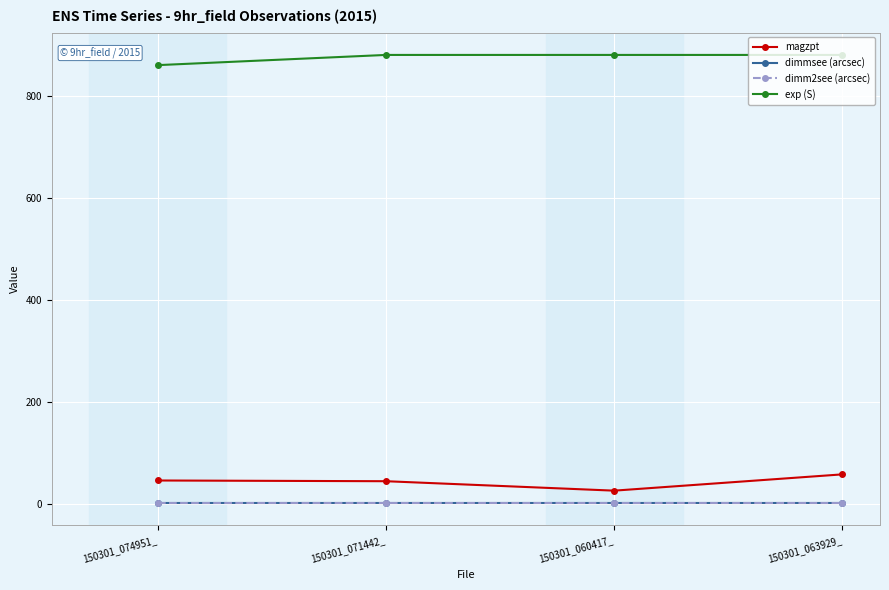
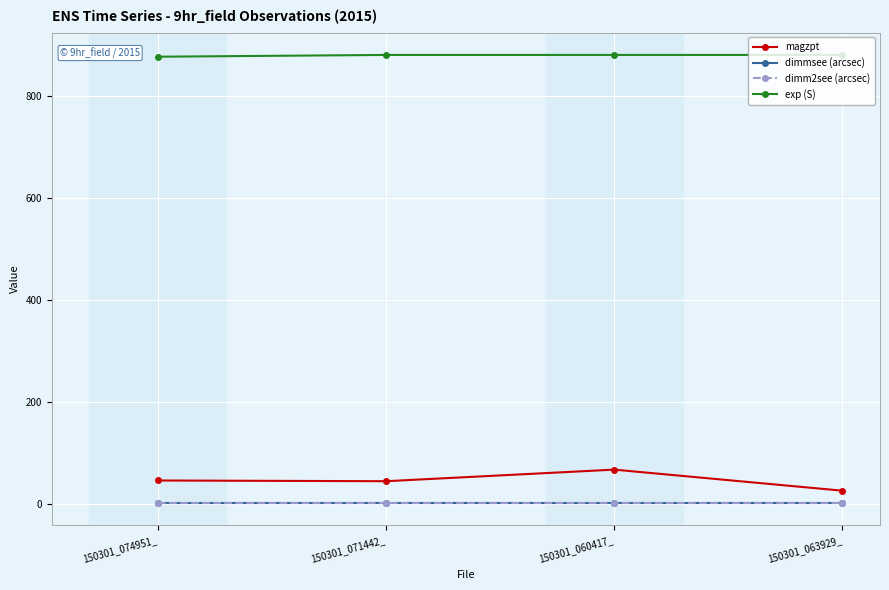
exp (S), 150301_074951_: 860 -> 880
magzpt, 150301_060417_: 30 -> 70
magzpt, 150301_063929_: 60 -> 30
